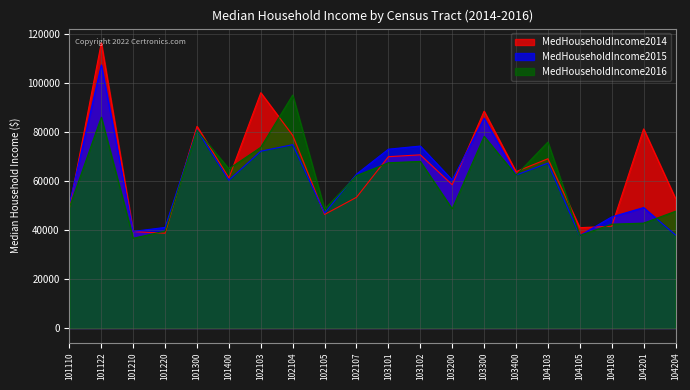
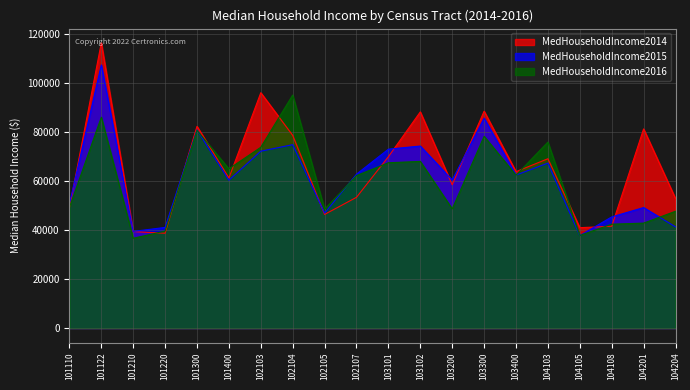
MedHouseholdIncome2014, 103102: 71000 -> 88000
MedHouseholdIncome2015, 104204: 38000 -> 41000
